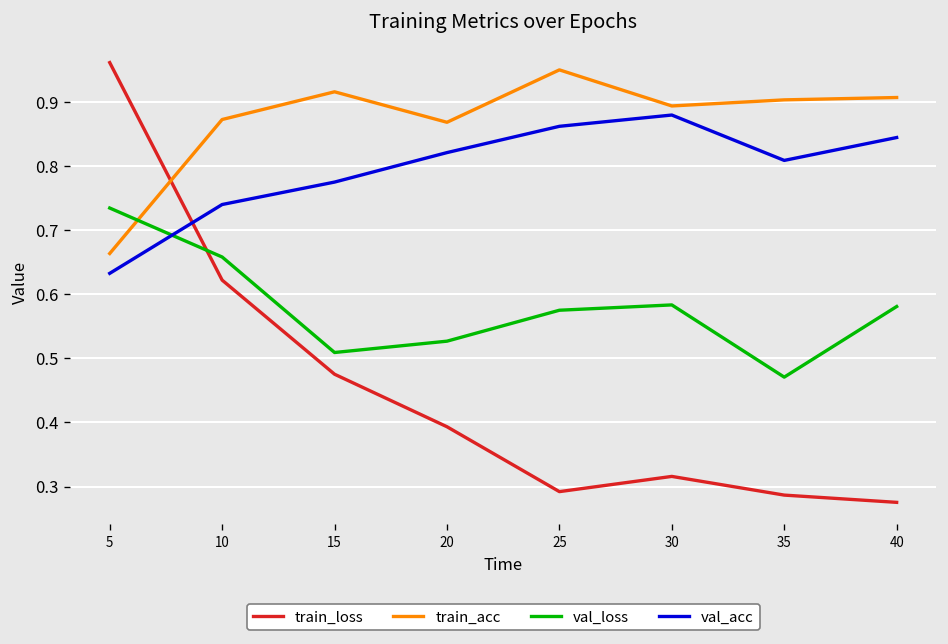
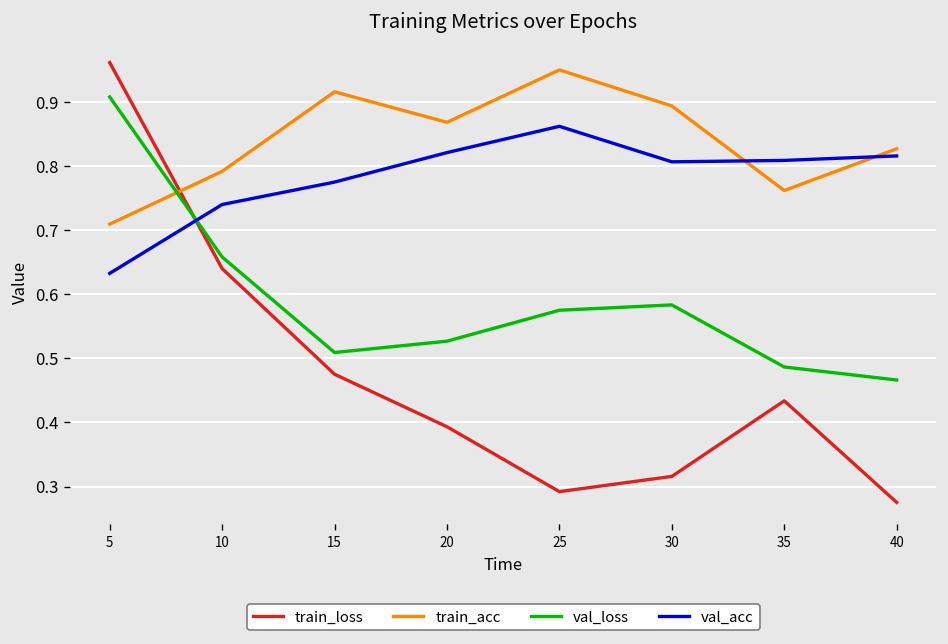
train_acc, 5: 0.66 -> 0.71
val_loss, 5: 0.73 -> 0.91
train_loss, 10: 0.62 -> 0.64
train_acc, 10: 0.87 -> 0.79
val_acc, 30: 0.88 -> 0.81
train_loss, 35: 0.29 -> 0.43
train_acc, 35: 0.90 -> 0.76
val_loss, 35: 0.47 -> 0.49
train_acc, 40: 0.91 -> 0.83
val_loss, 40: 0.58 -> 0.47
val_acc, 40: 0.84 -> 0.82
